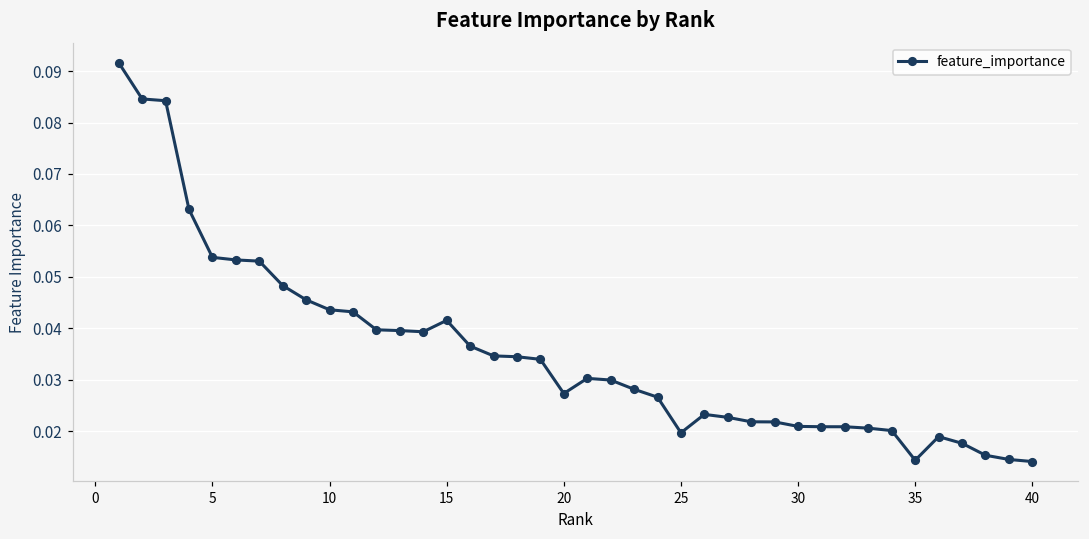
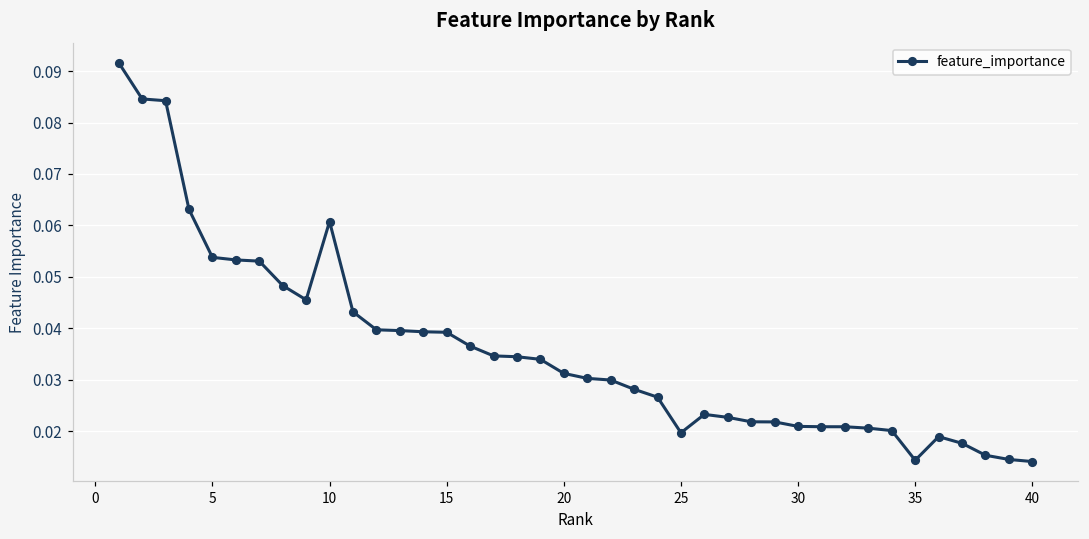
10: 0.044 -> 0.061
15: 0.042 -> 0.039
20: 0.027 -> 0.031
